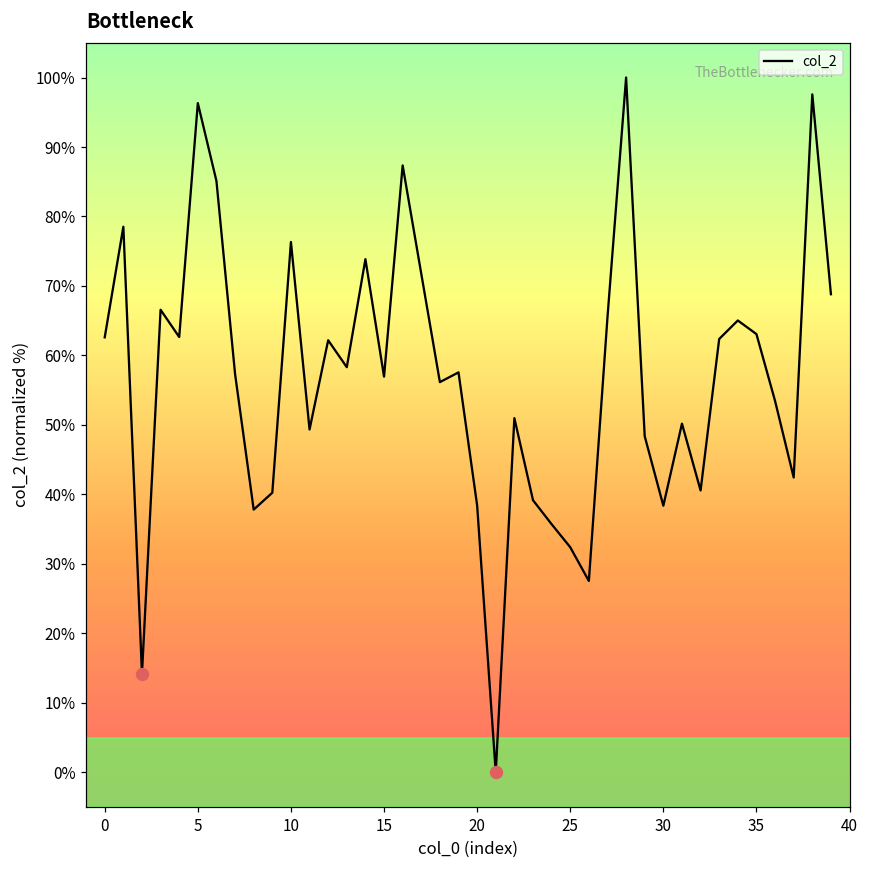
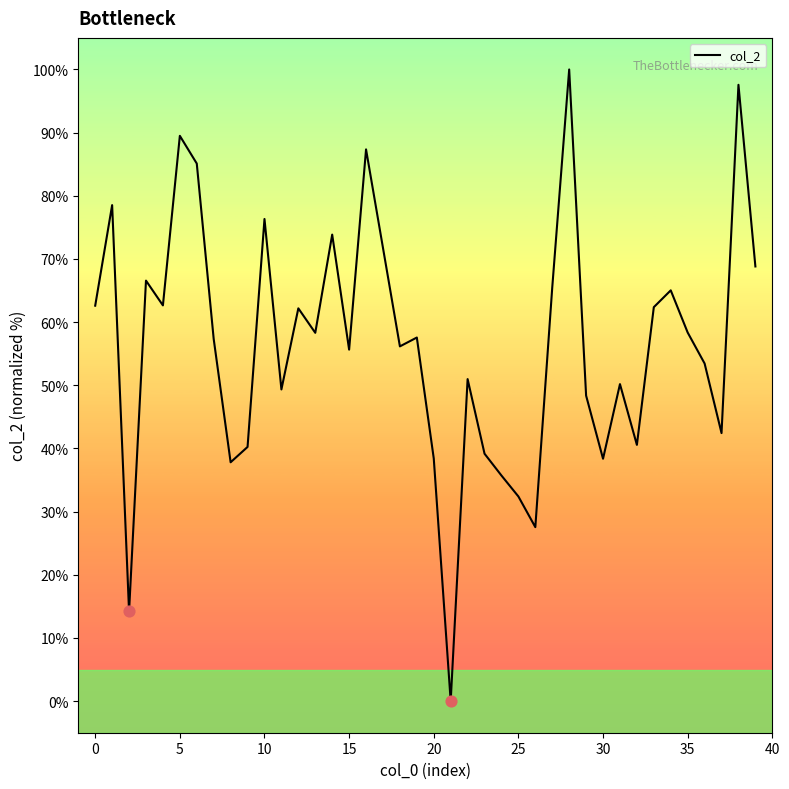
col_2, 5: 96% -> 89%
col_2, 15: 57% -> 56%
col_2, 35: 63% -> 58%
